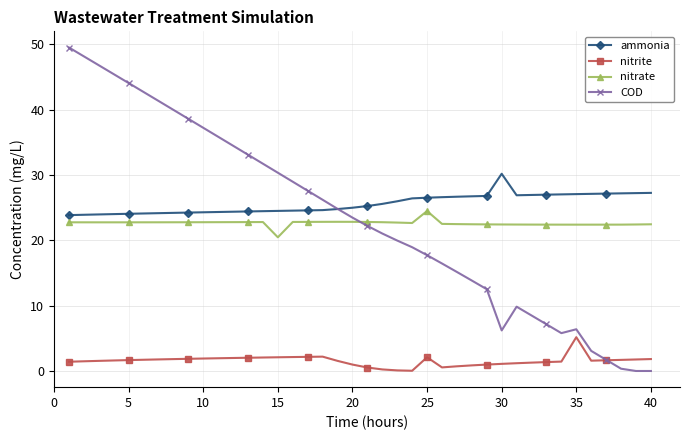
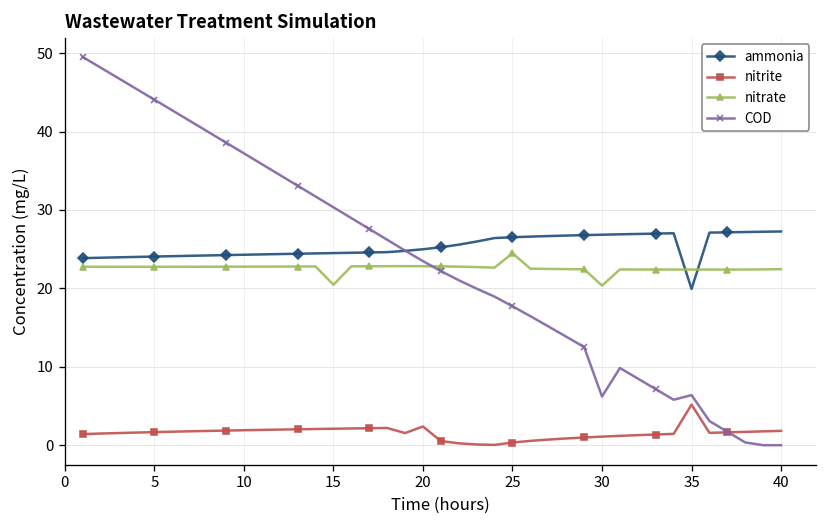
nitrite, 20: 1 -> 2
nitrite, 25: 2 -> 0
ammonia, 30: 30 -> 27
nitrate, 30: 22 -> 20
ammonia, 35: 27 -> 20
